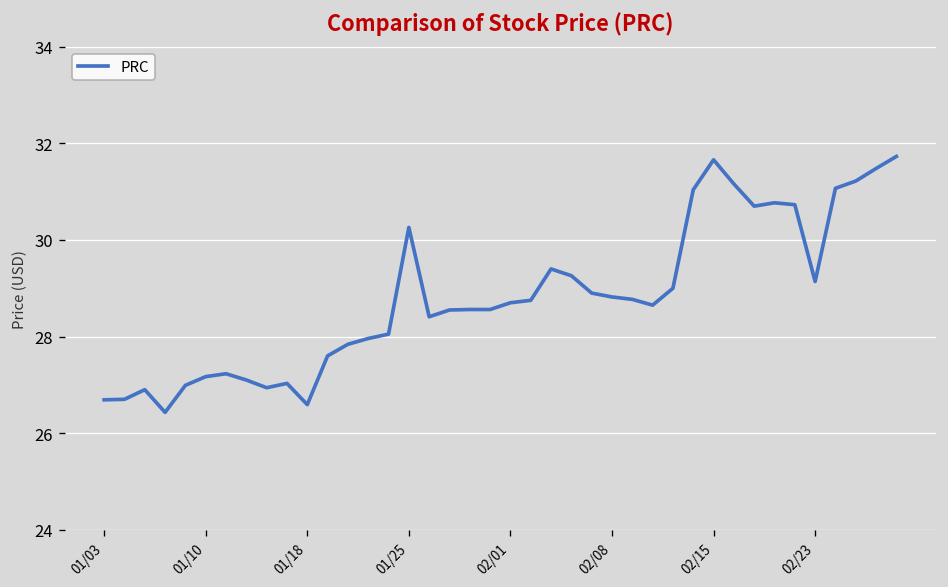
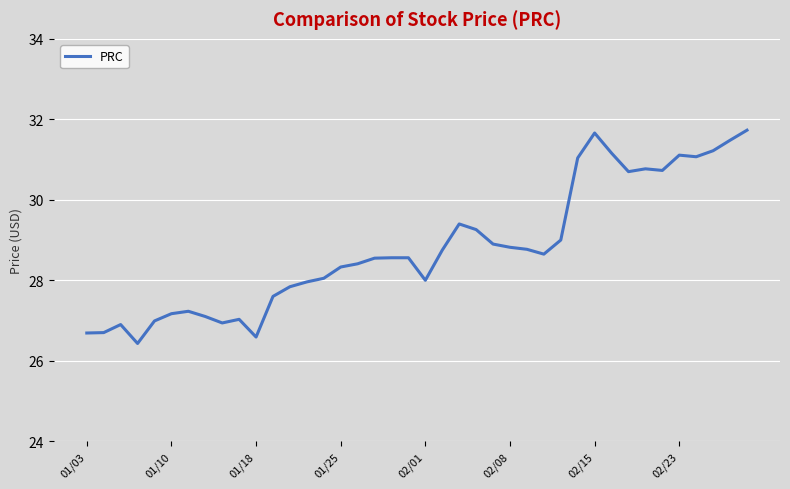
01/25: 30.3 -> 28.3
02/01: 28.7 -> 28.0
02/23: 29.1 -> 31.1
